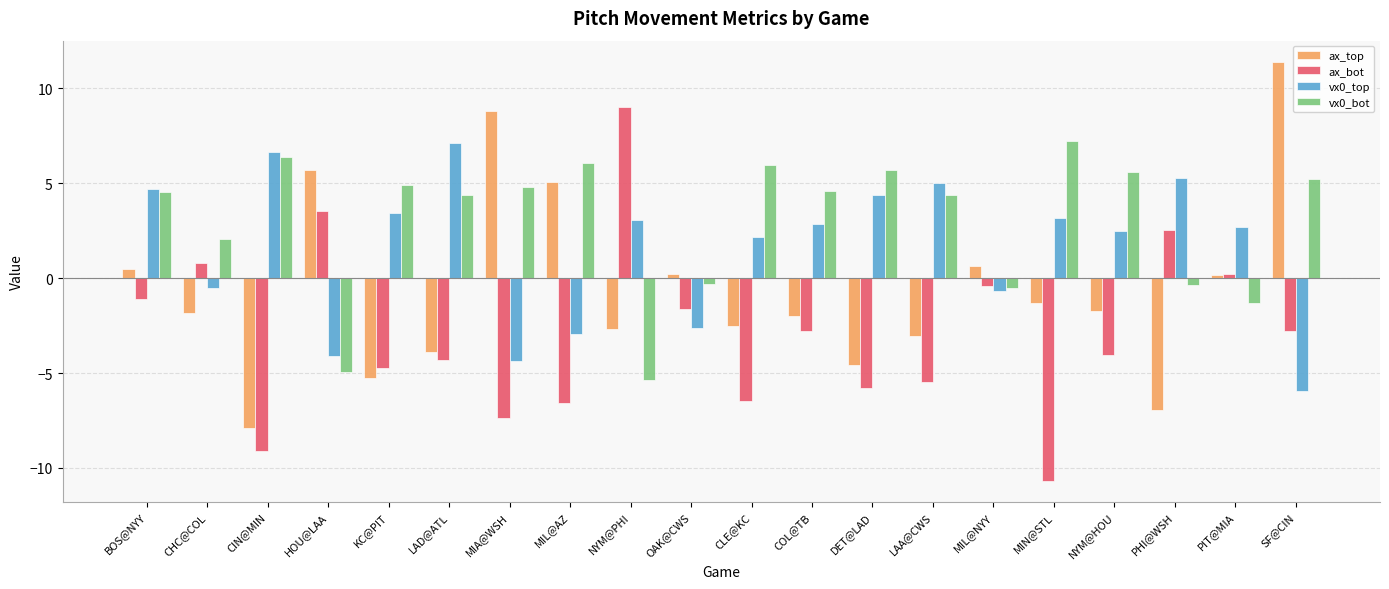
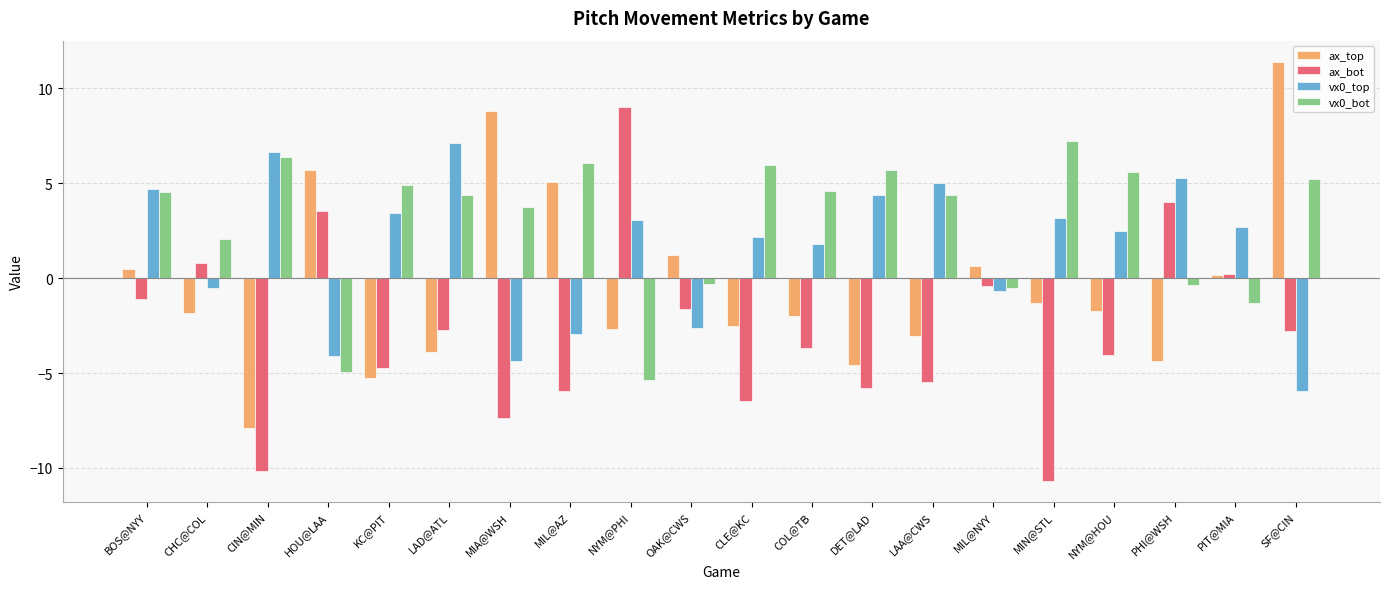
ax_bot, CIN@MIN: -9.1 -> -10.2
ax_bot, LAD@ATL: -4.3 -> -2.7
vx0_bot, MIA@WSH: 4.8 -> 3.7
ax_bot, MIL@AZ: -6.6 -> -5.9
ax_top, OAK@CWS: 0.2 -> 1.2
ax_bot, COL@TB: -2.8 -> -3.7
vx0_top, COL@TB: 2.8 -> 1.8
ax_top, PHI@WSH: -7.0 -> -4.3
ax_bot, PHI@WSH: 2.5 -> 4.0
